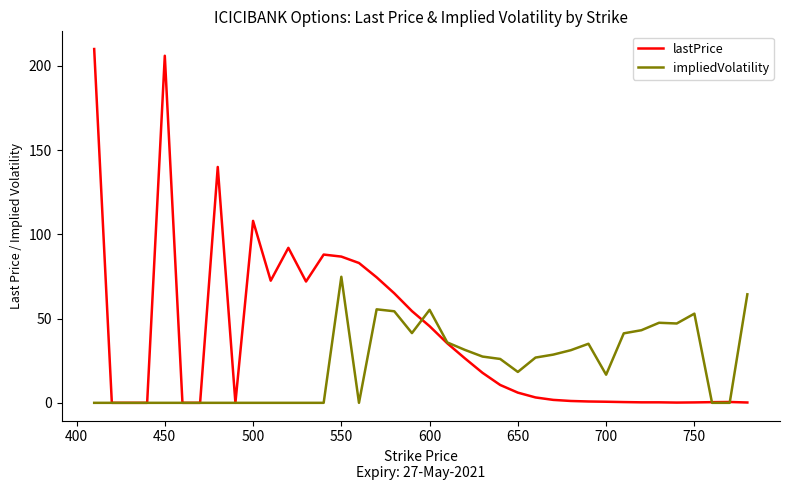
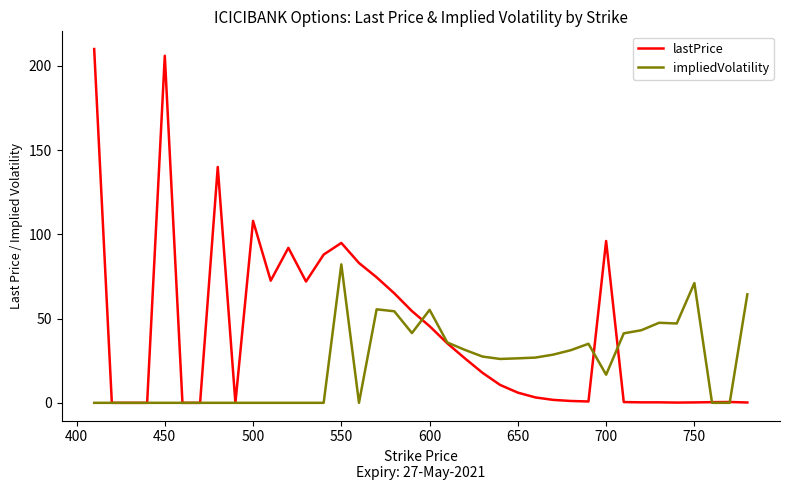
lastPrice, 550: 87 -> 95
impliedVolatility, 550: 75 -> 82
impliedVolatility, 650: 18 -> 26
lastPrice, 700: 1 -> 96
impliedVolatility, 750: 53 -> 71
